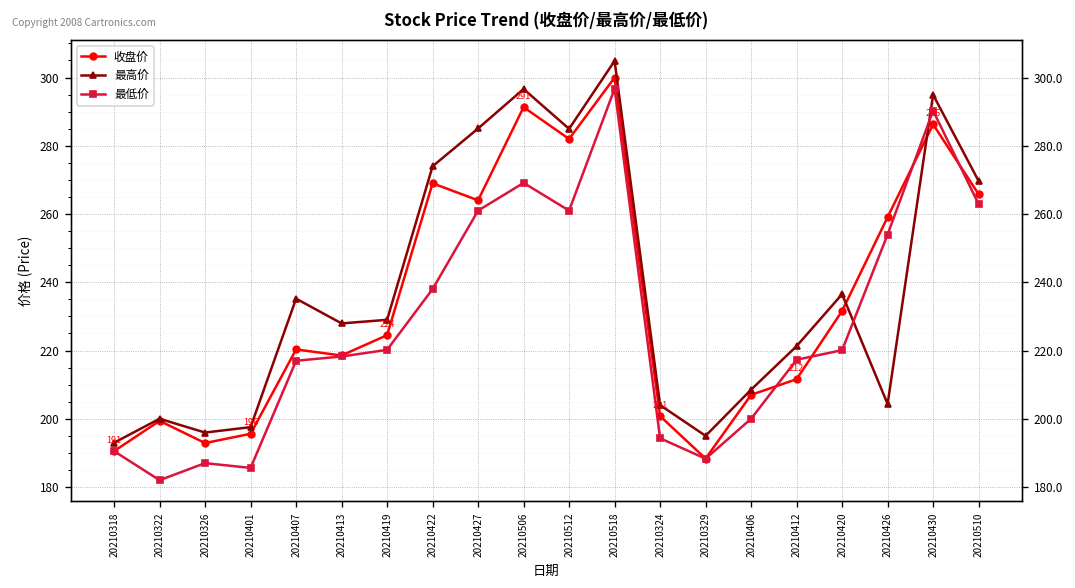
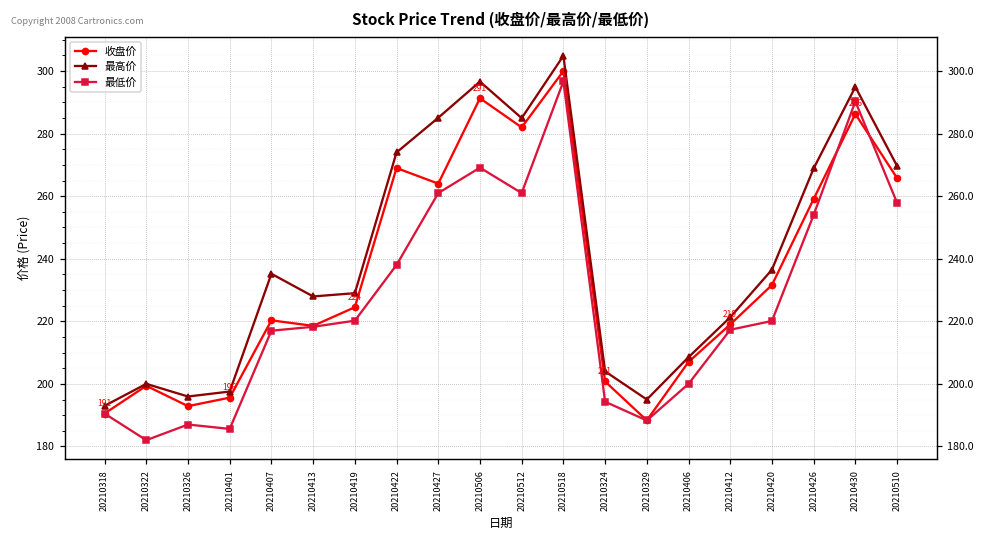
收盘价, 20210412: 212 -> 219
最高价, 20210426: 204 -> 269
最低价, 20210510: 263 -> 258
